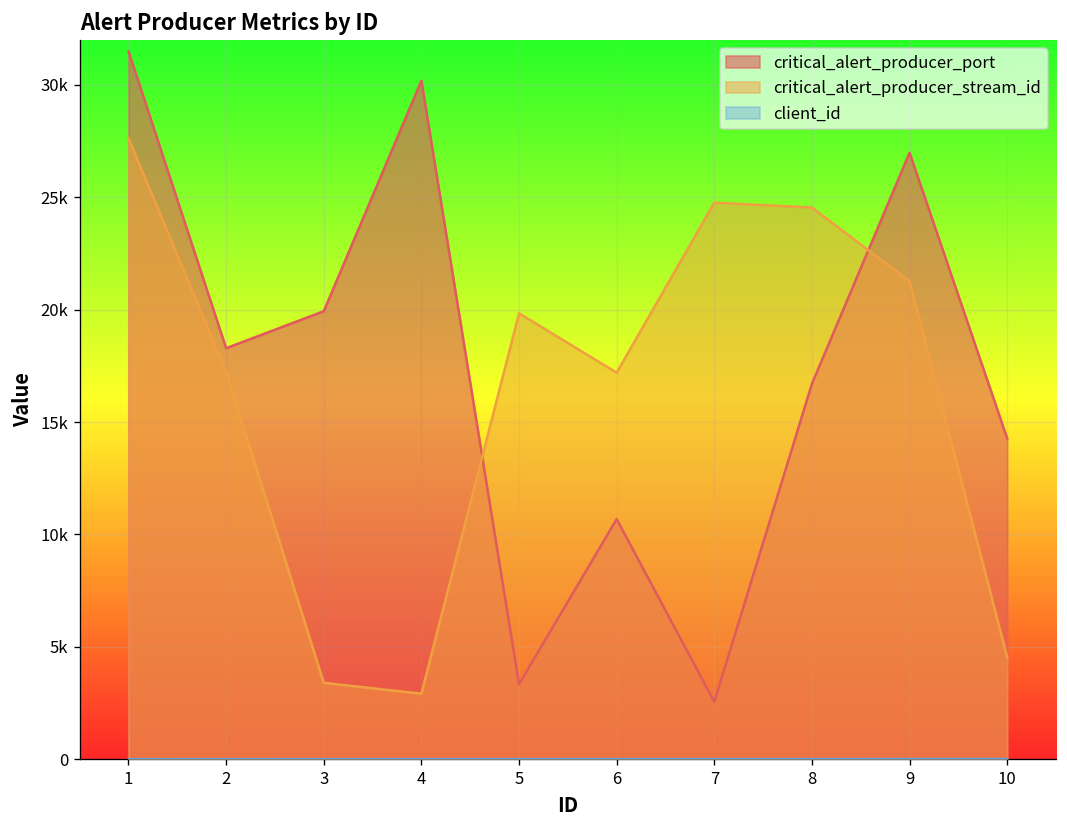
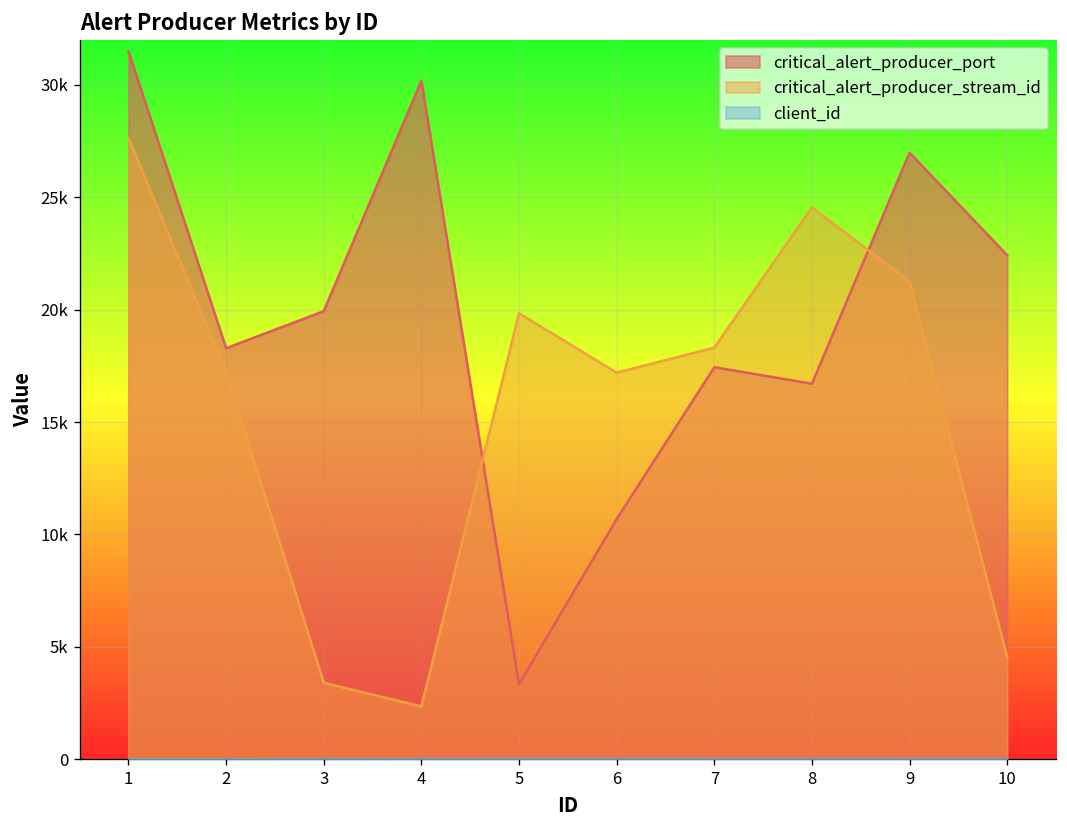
critical_alert_producer_stream_id, 4: 2900 -> 2400
critical_alert_producer_port, 7: 2600 -> 17400
critical_alert_producer_stream_id, 7: 24800 -> 18300
critical_alert_producer_port, 10: 14300 -> 22400
